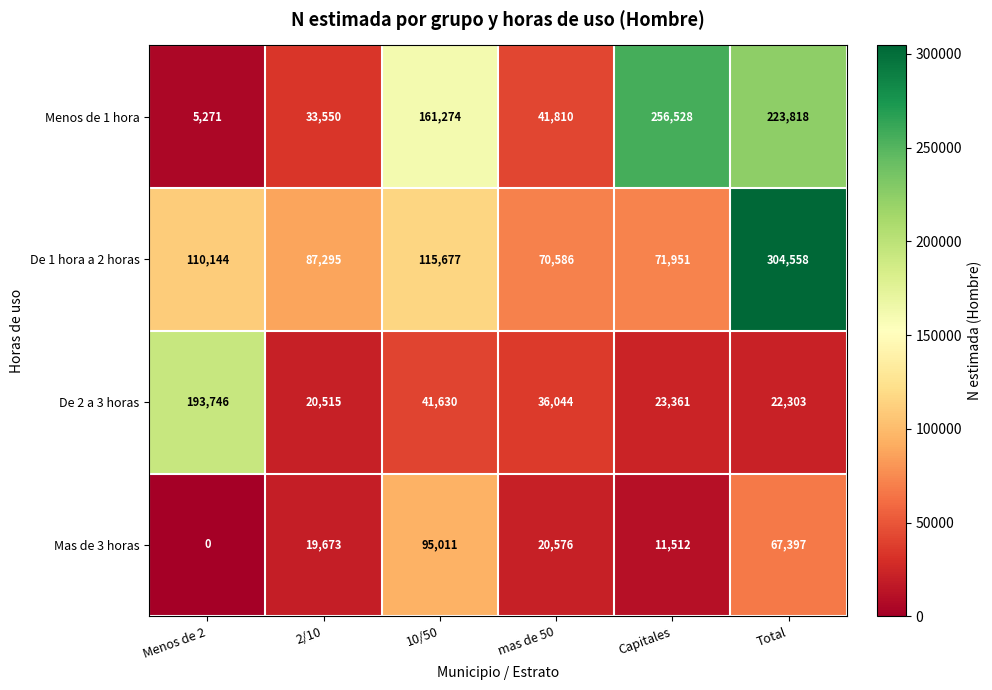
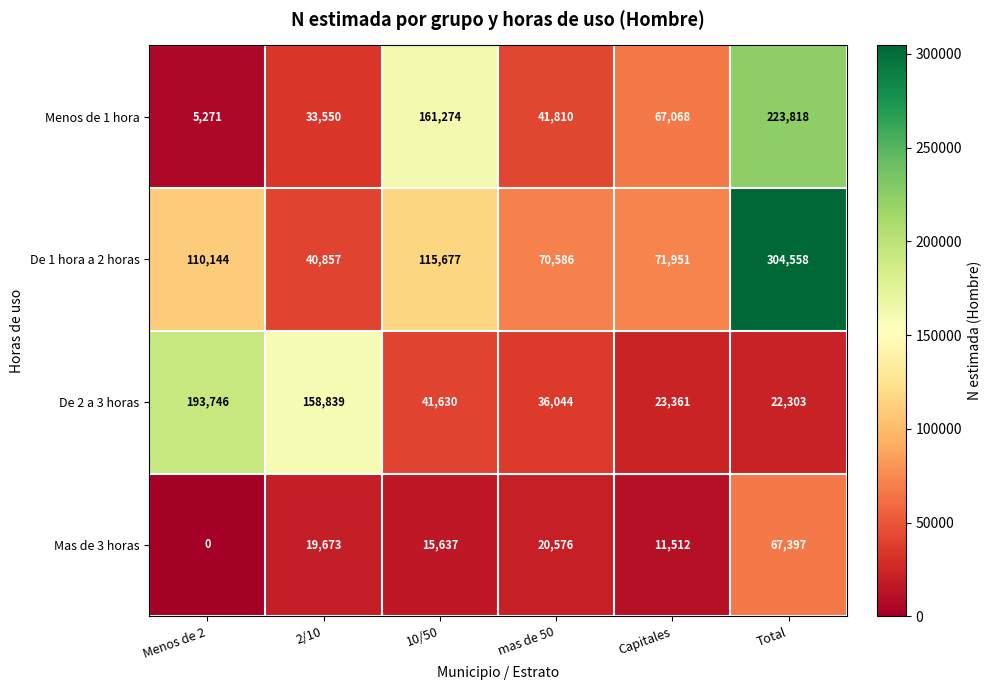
Menos de 1 hora, Capitales: 256,528 -> 67,068
De 1 hora a 2 horas, 2/10: 87,295 -> 40,857
De 2 a 3 horas, 2/10: 20,515 -> 158,839
Mas de 3 horas, 10/50: 95,011 -> 15,637
